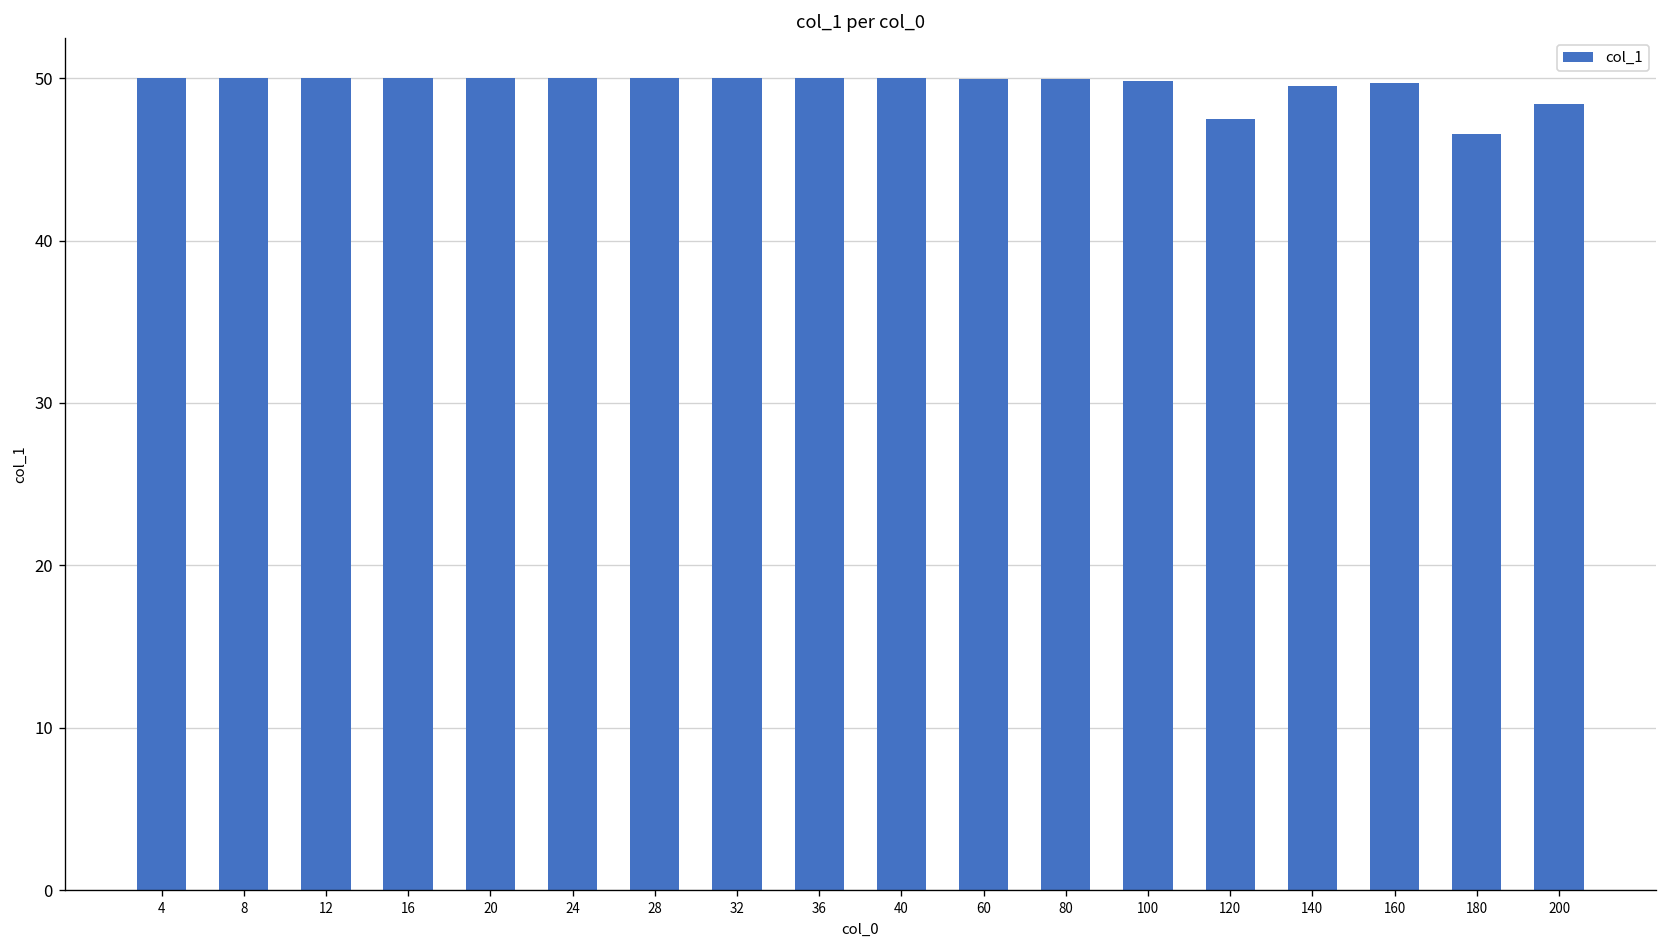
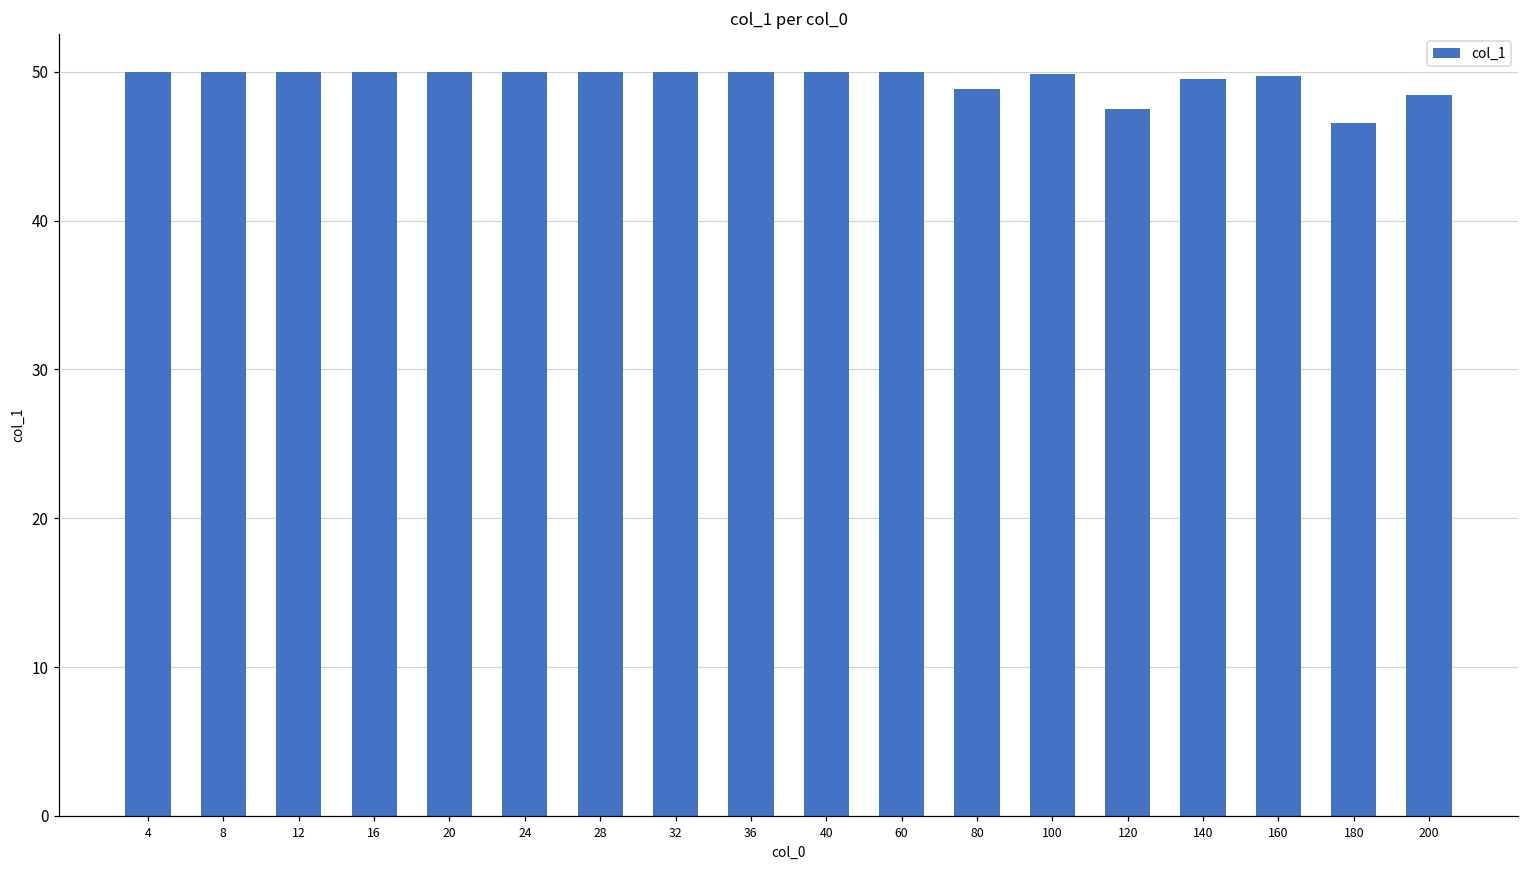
80: 49.9 -> 48.9
